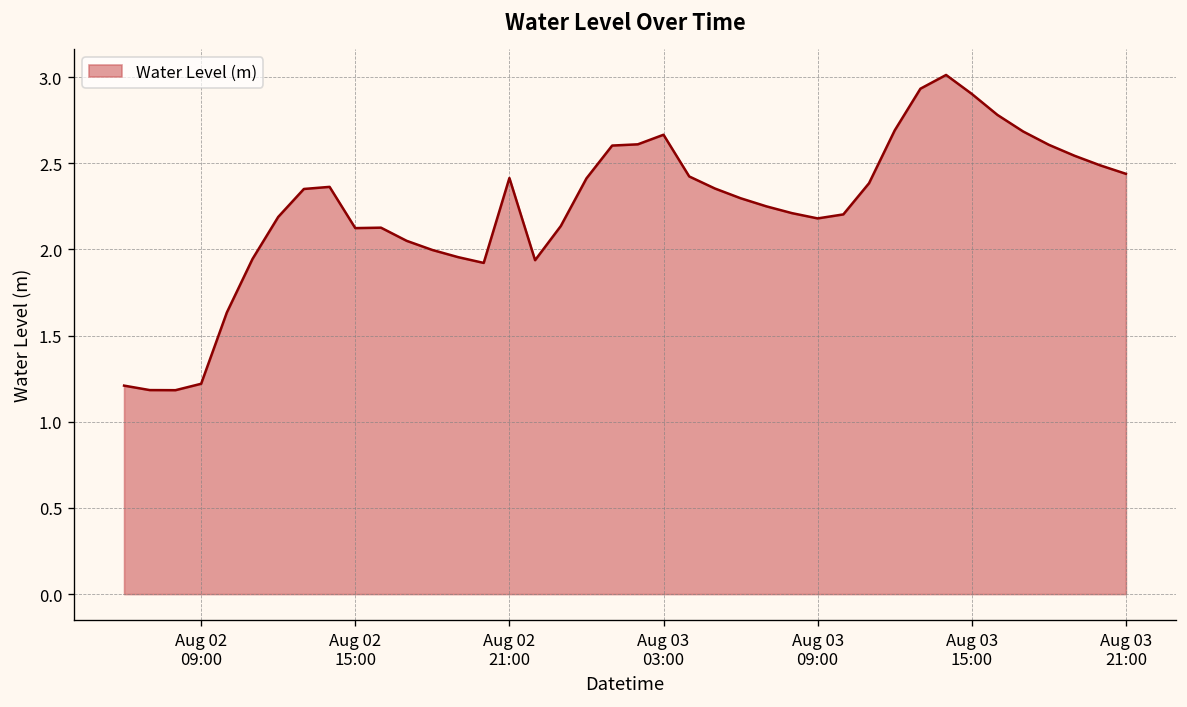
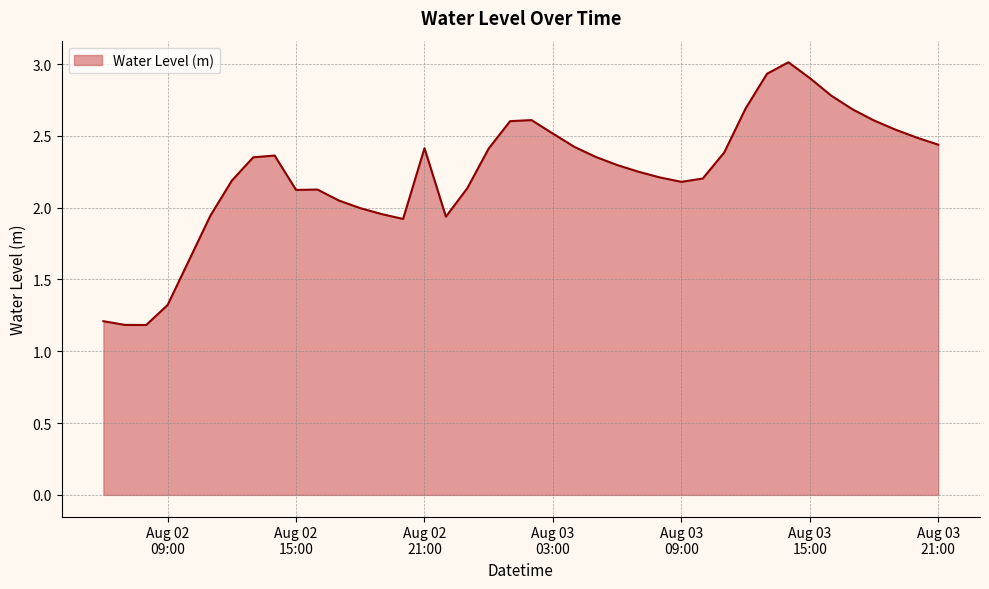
Aug 02 09:00: 1.22 -> 1.32
Aug 03 03:00: 2.67 -> 2.52
